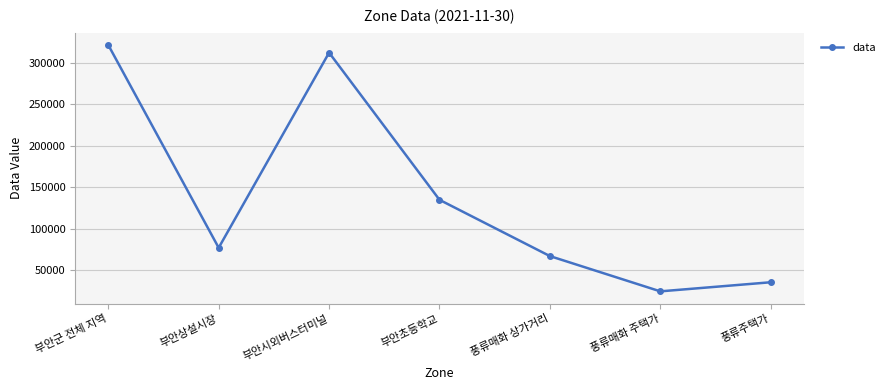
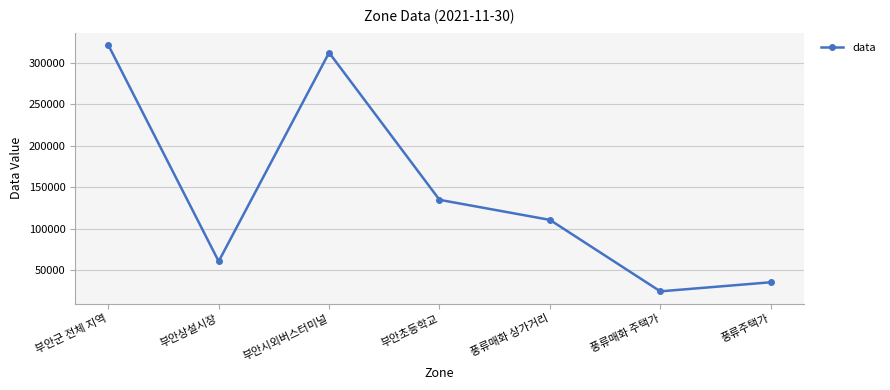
부안상설시장: 80000 -> 60000
풍류매화 상가거리: 70000 -> 110000
